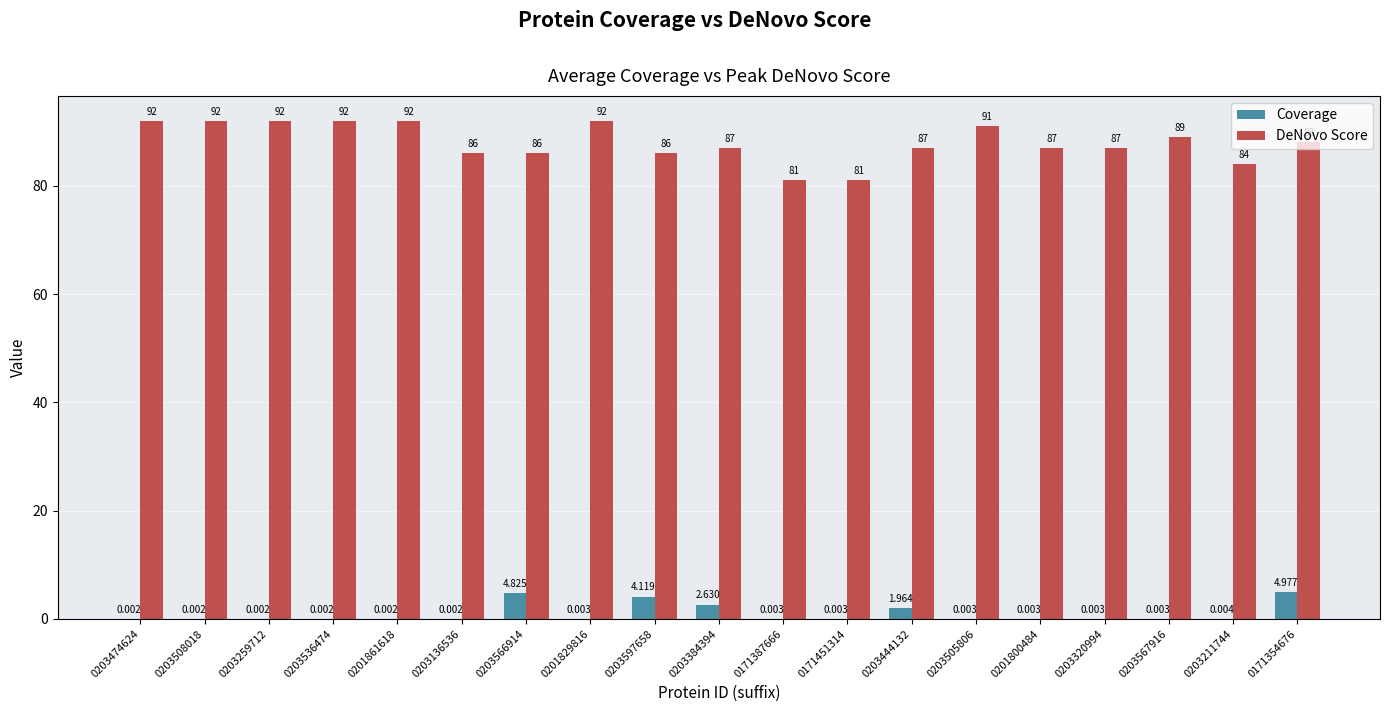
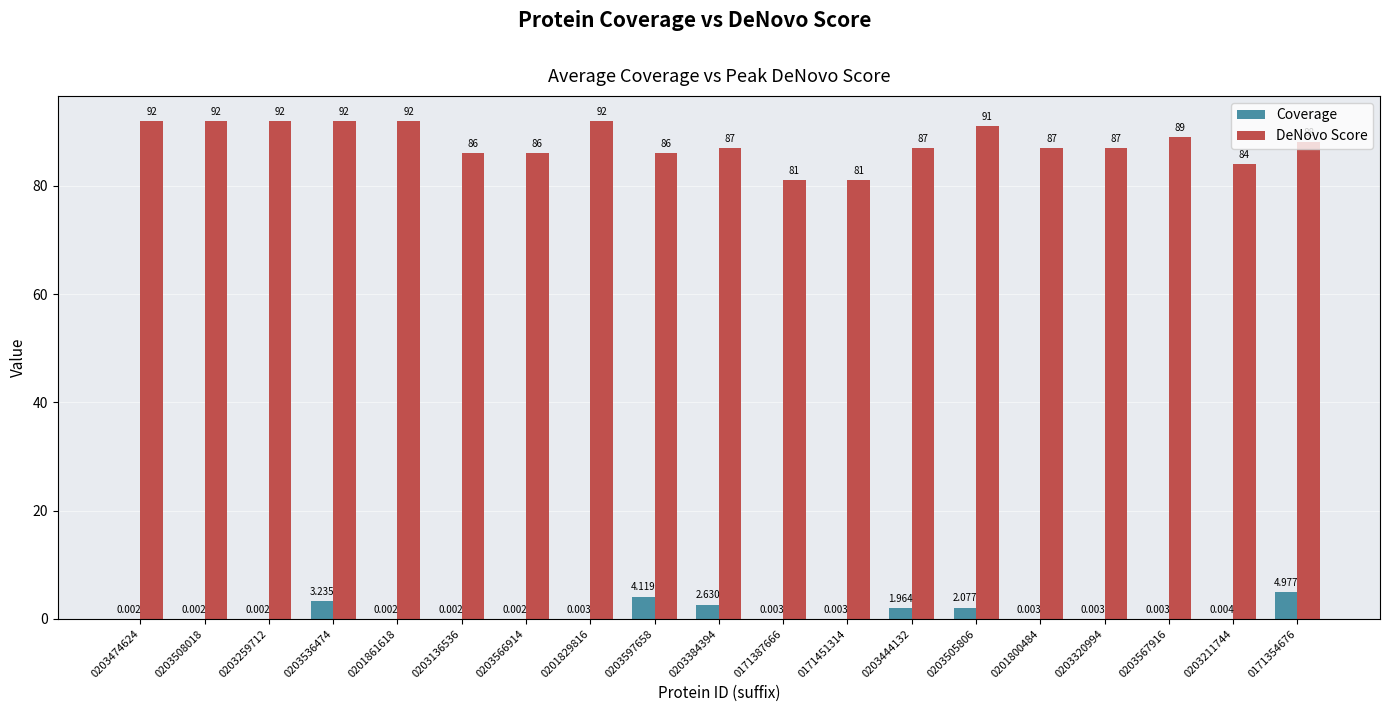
Coverage, 0203536474: 0.002 -> 3.235
Coverage, 0203566914: 4.825 -> 0.002
Coverage, 0203505806: 0.003 -> 2.077
